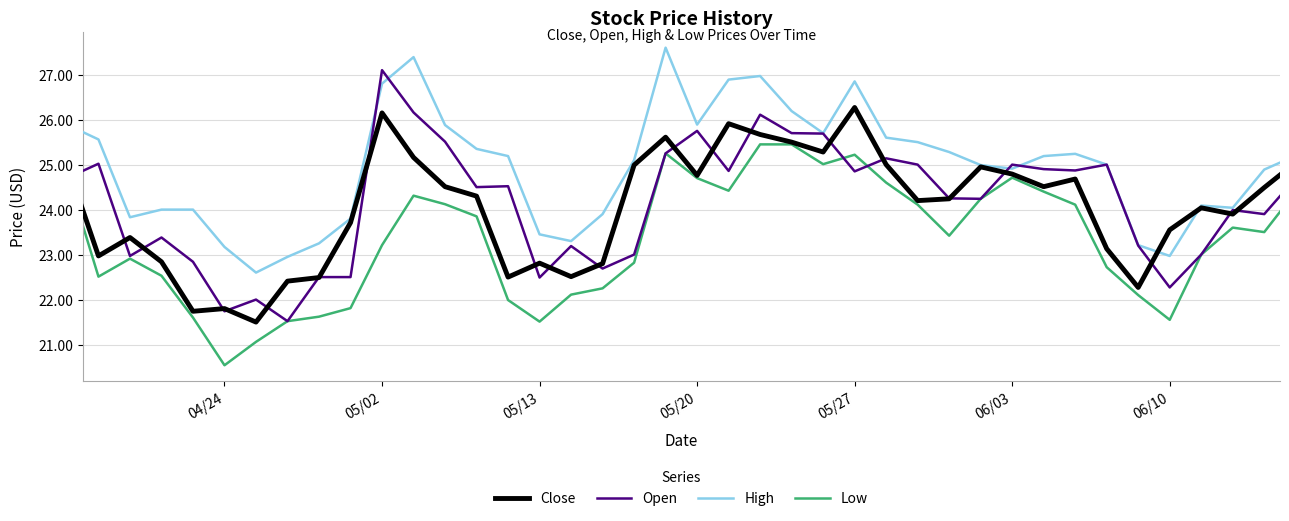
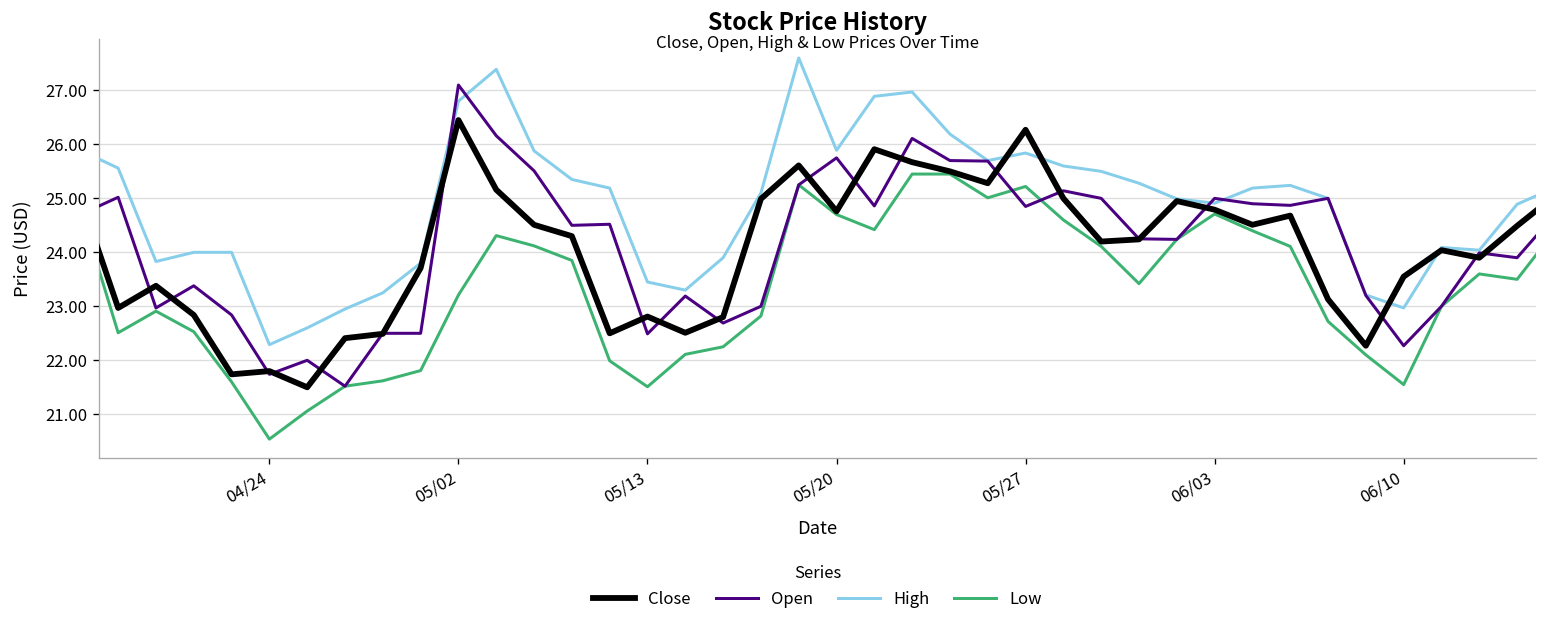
High, 04/24: 23.2 -> 22.3
Close, 05/02: 26.2 -> 26.5
High, 05/27: 26.9 -> 25.8
